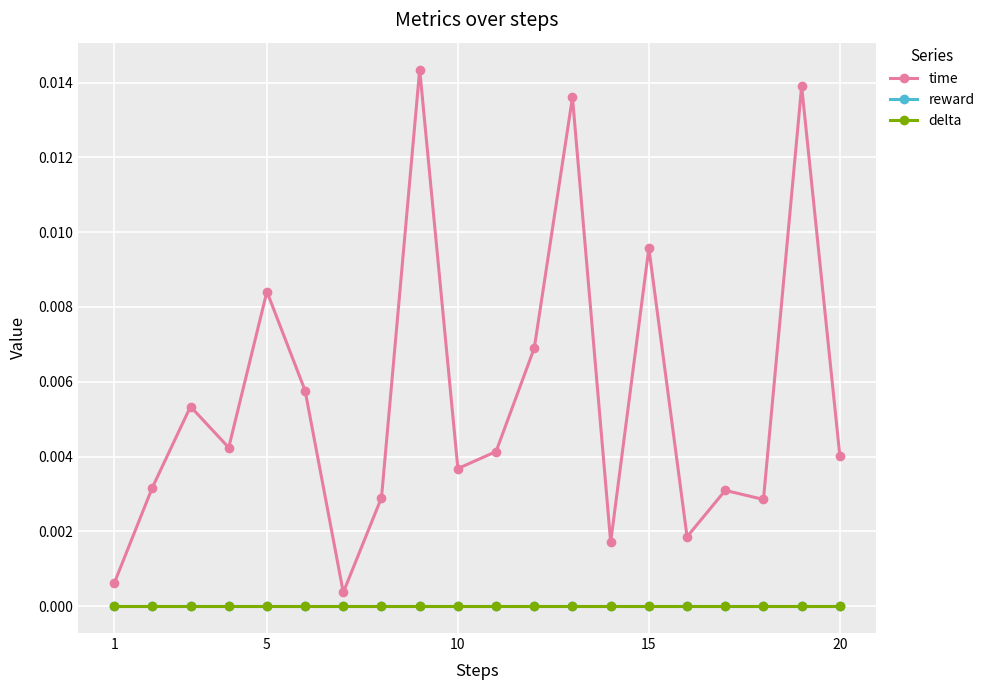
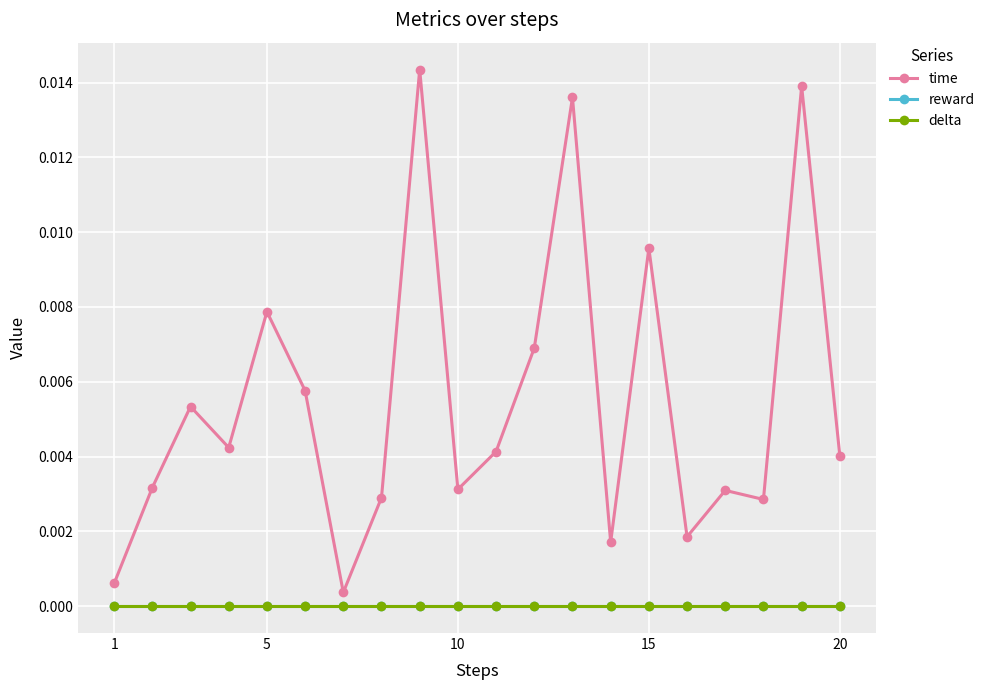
time, 5: 0.0084 -> 0.0079
time, 10: 0.0037 -> 0.0031
